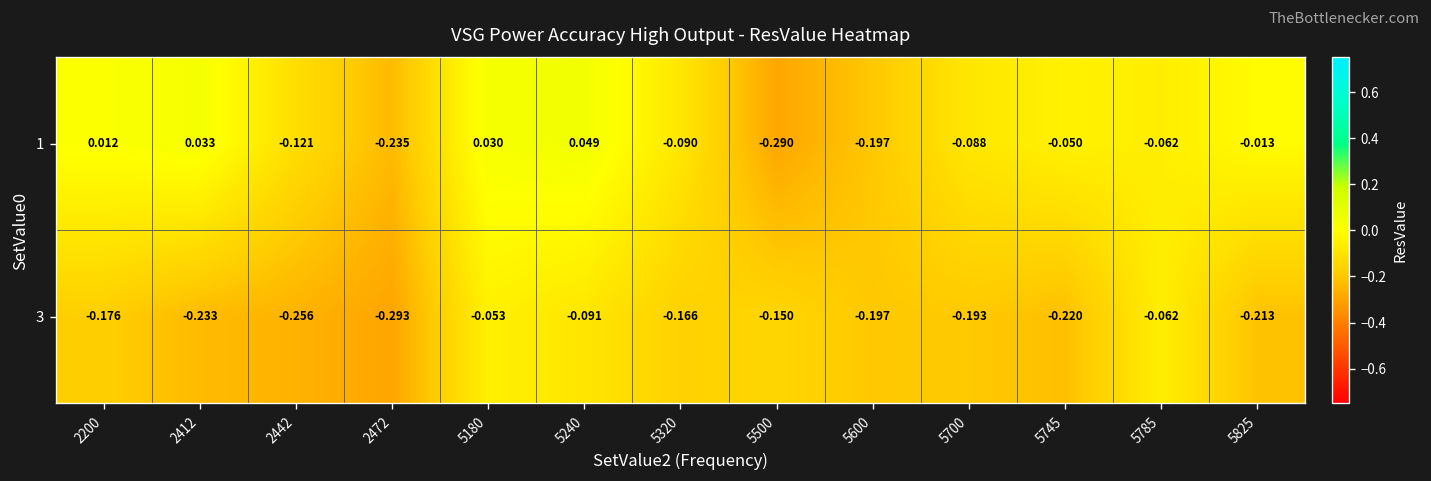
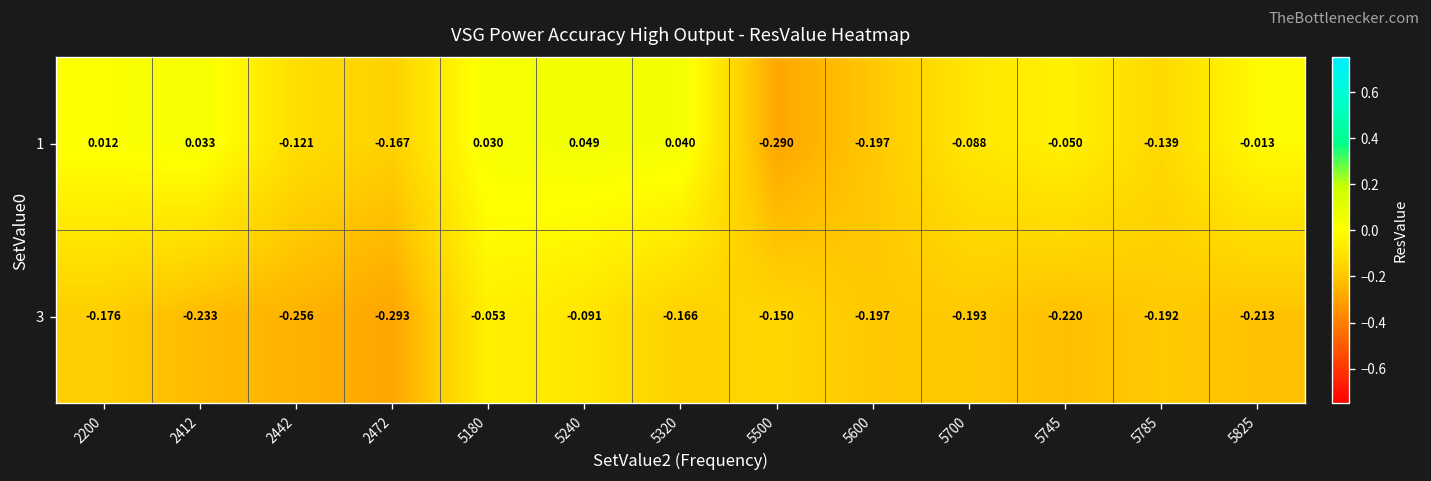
1, 2472: -0.235 -> -0.167
1, 5320: -0.090 -> 0.040
1, 5785: -0.062 -> -0.139
3, 5785: -0.062 -> -0.192
